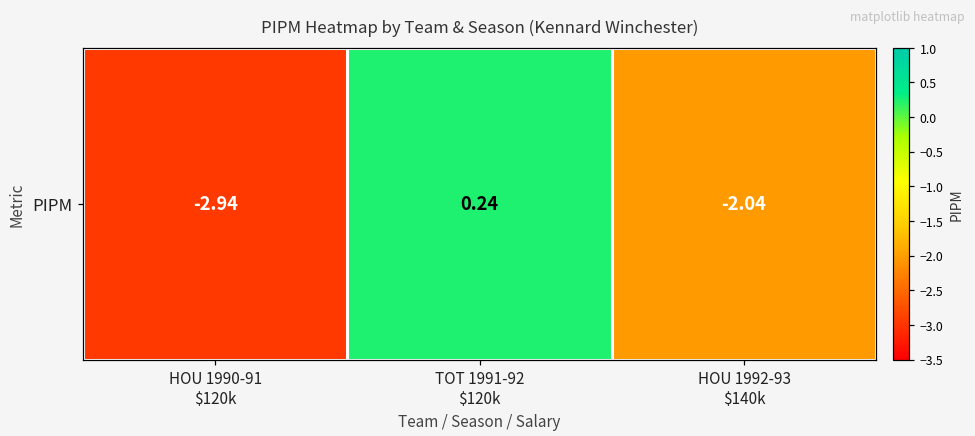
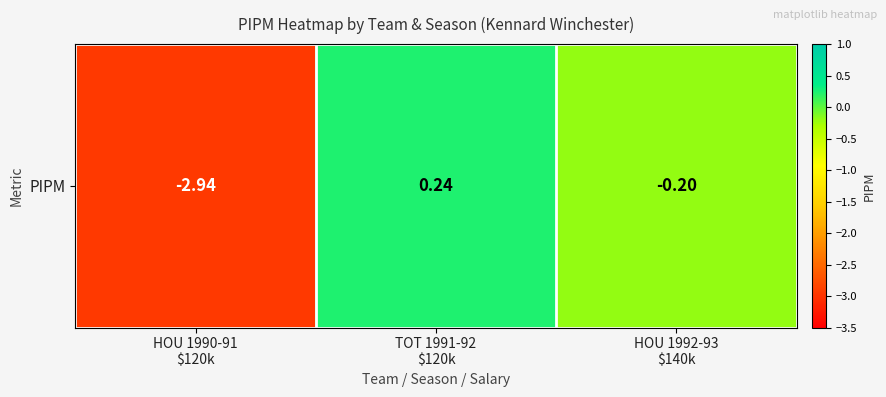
PIPM, HOU 1992-93 $140k: -2.04 -> -0.20
